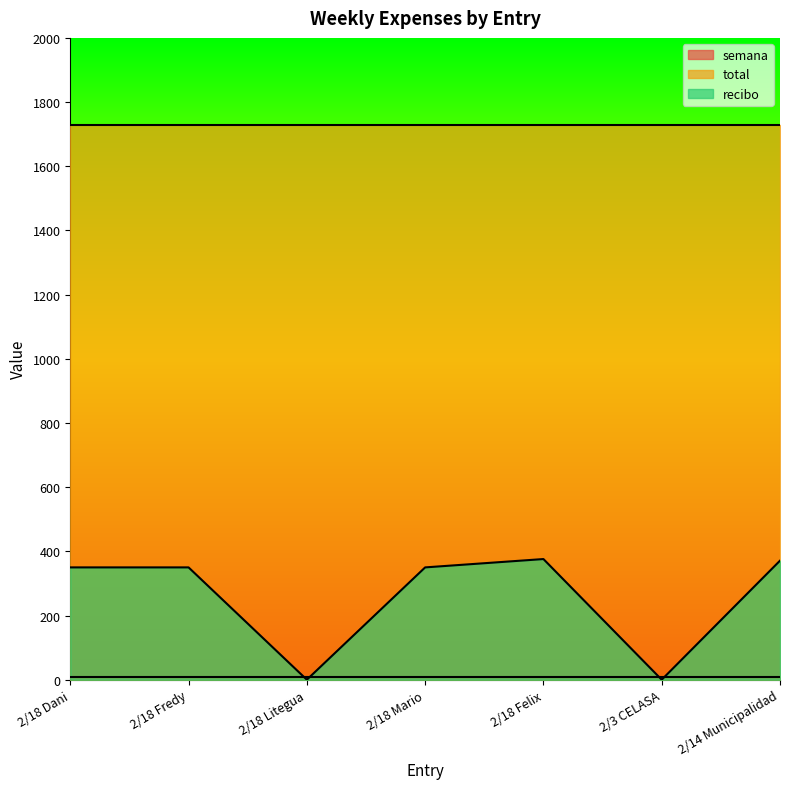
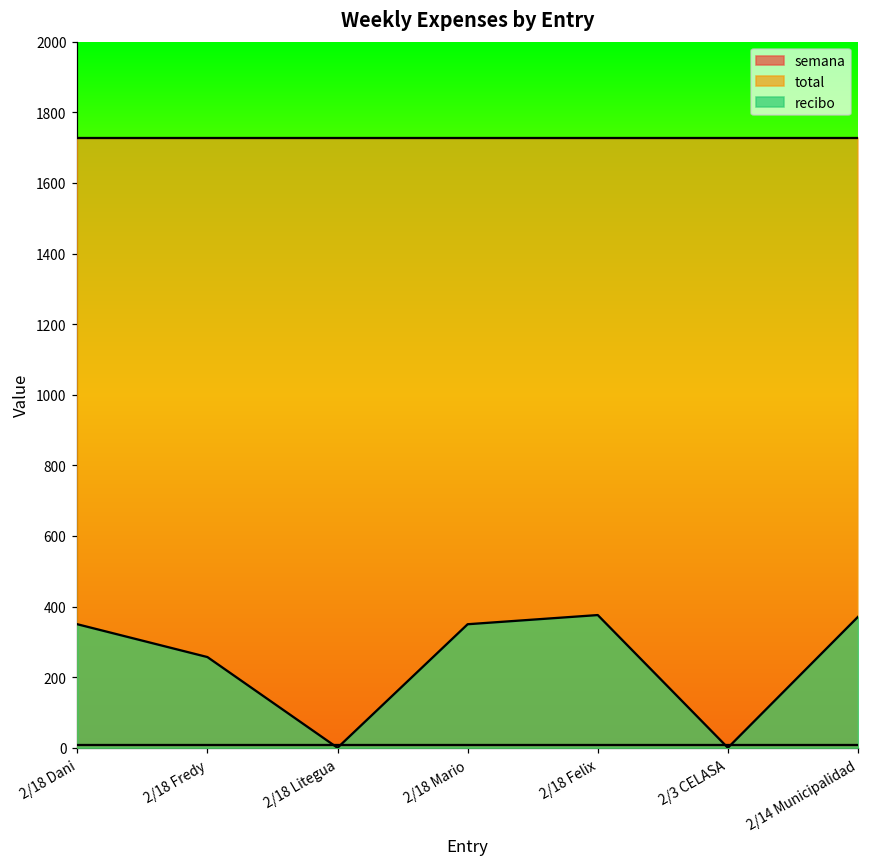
recibo, 2/18 Fredy: 350 -> 260
